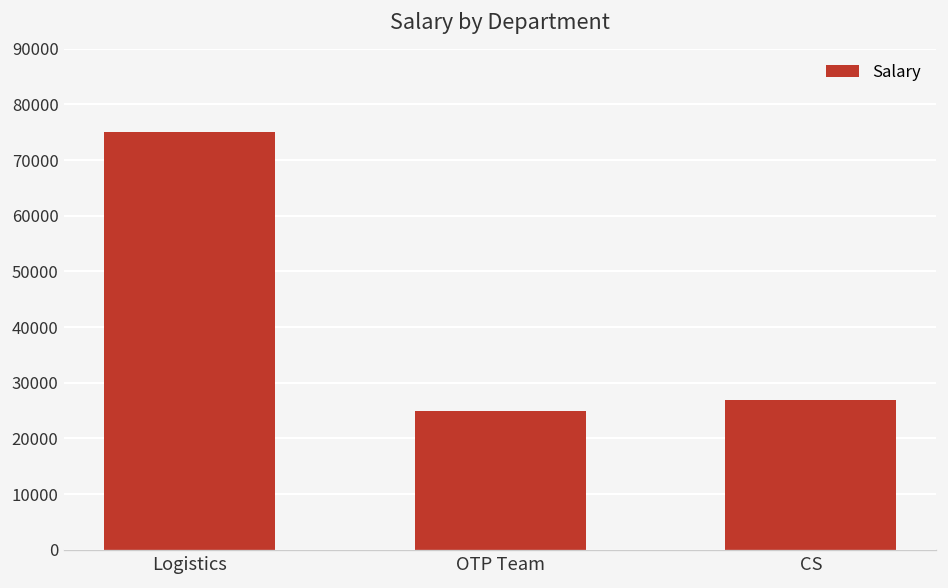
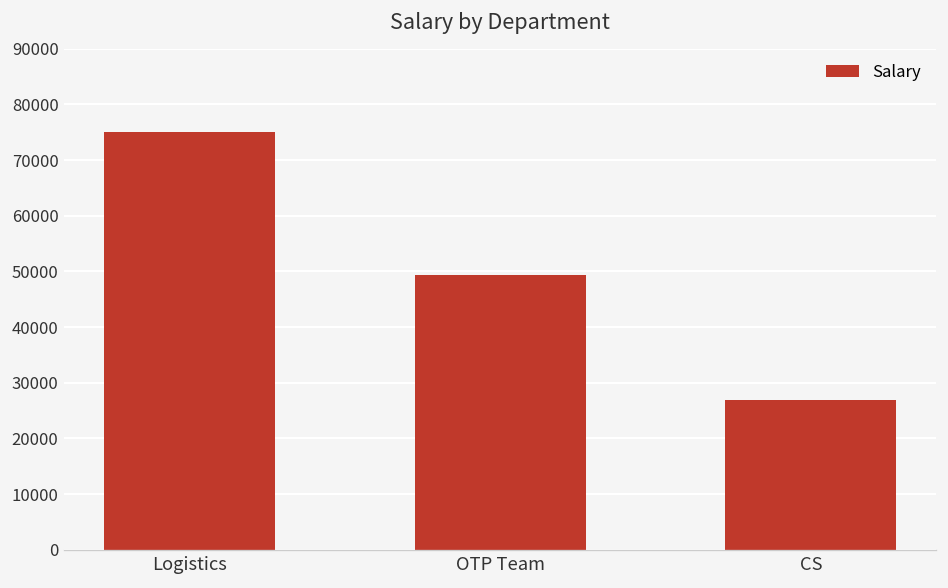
OTP Team: 25000 -> 49000
